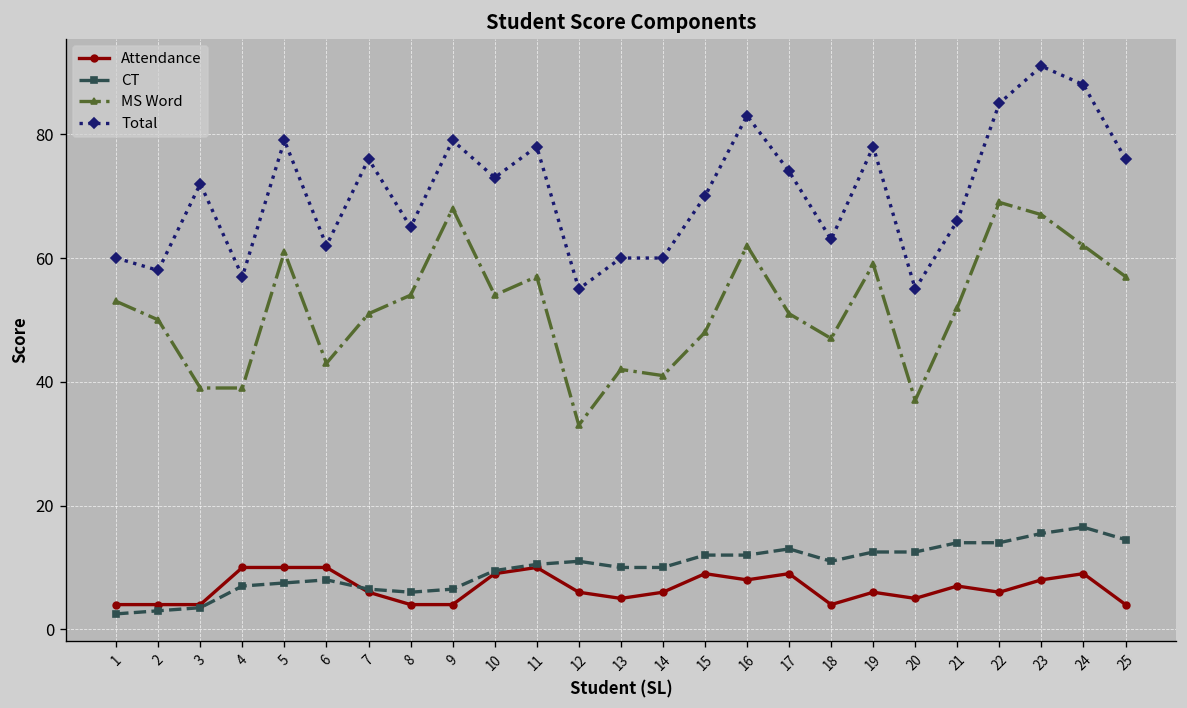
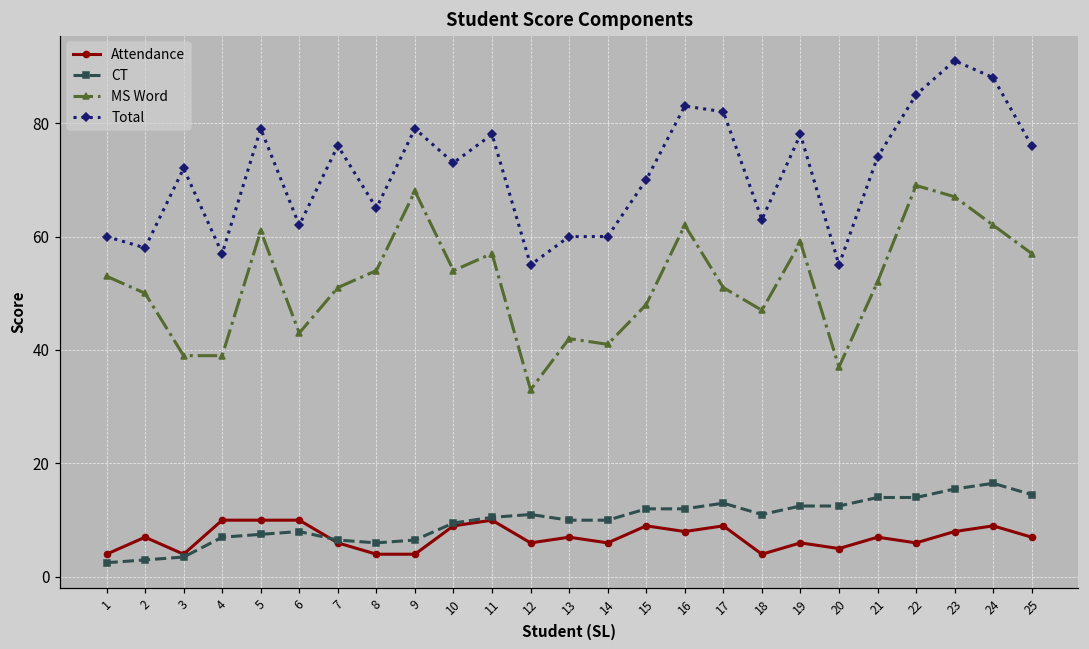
Attendance, 2: 4 -> 7
Attendance, 13: 5 -> 7
Total, 17: 74 -> 82
Total, 21: 66 -> 74
Attendance, 25: 4 -> 7
